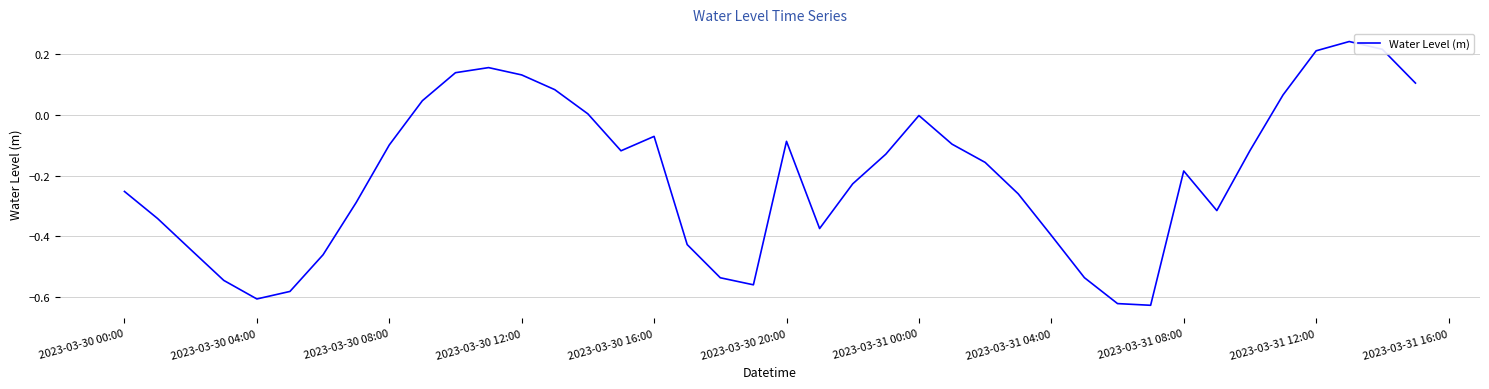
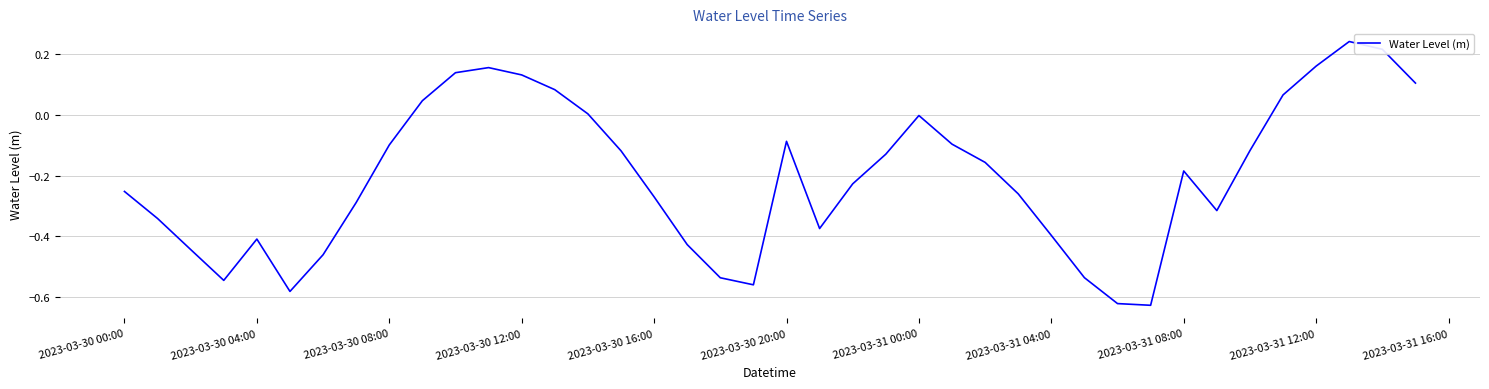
2023-03-30 04:00: -0.61 -> -0.41
2023-03-30 16:00: -0.07 -> -0.27
2023-03-31 12:00: 0.21 -> 0.16
